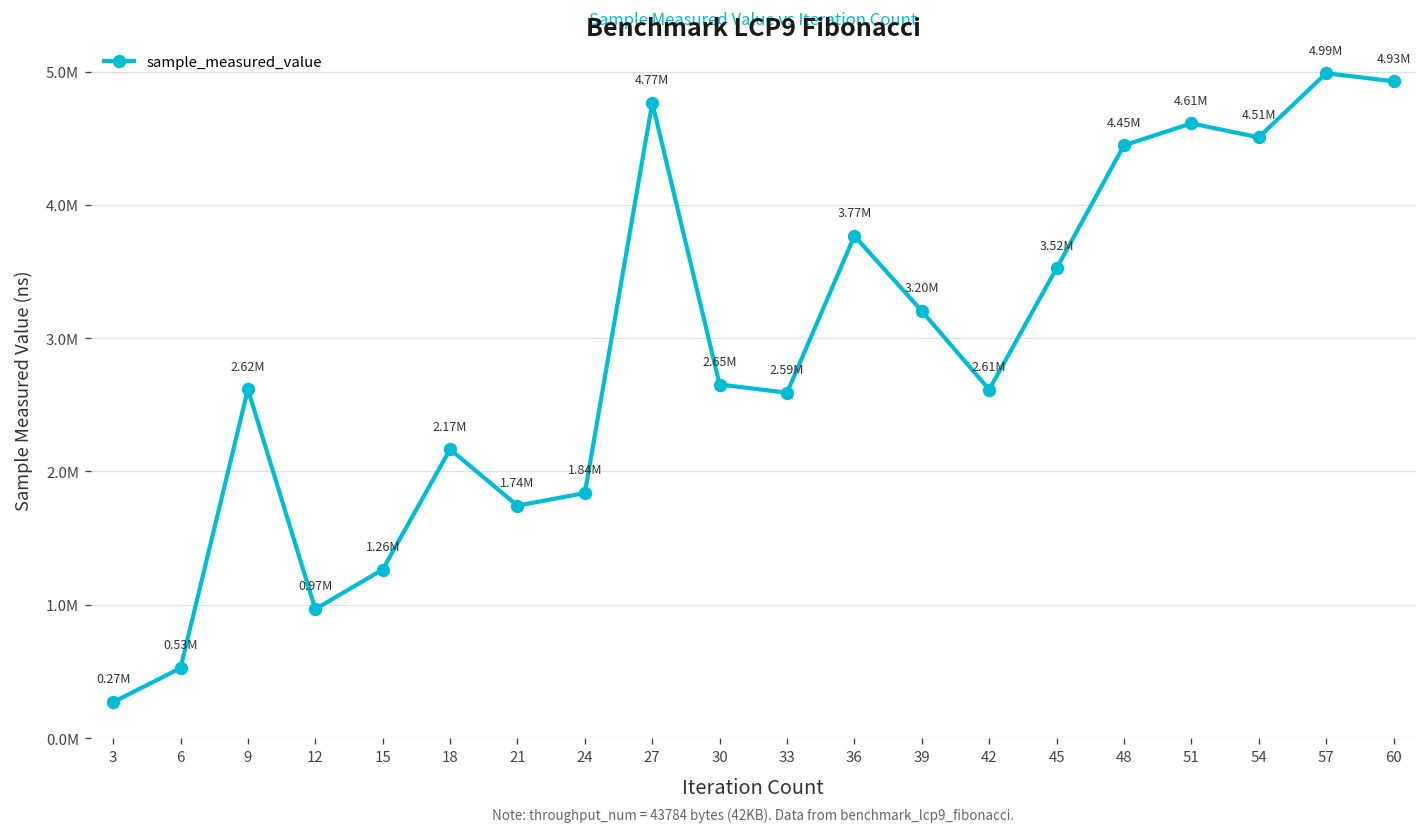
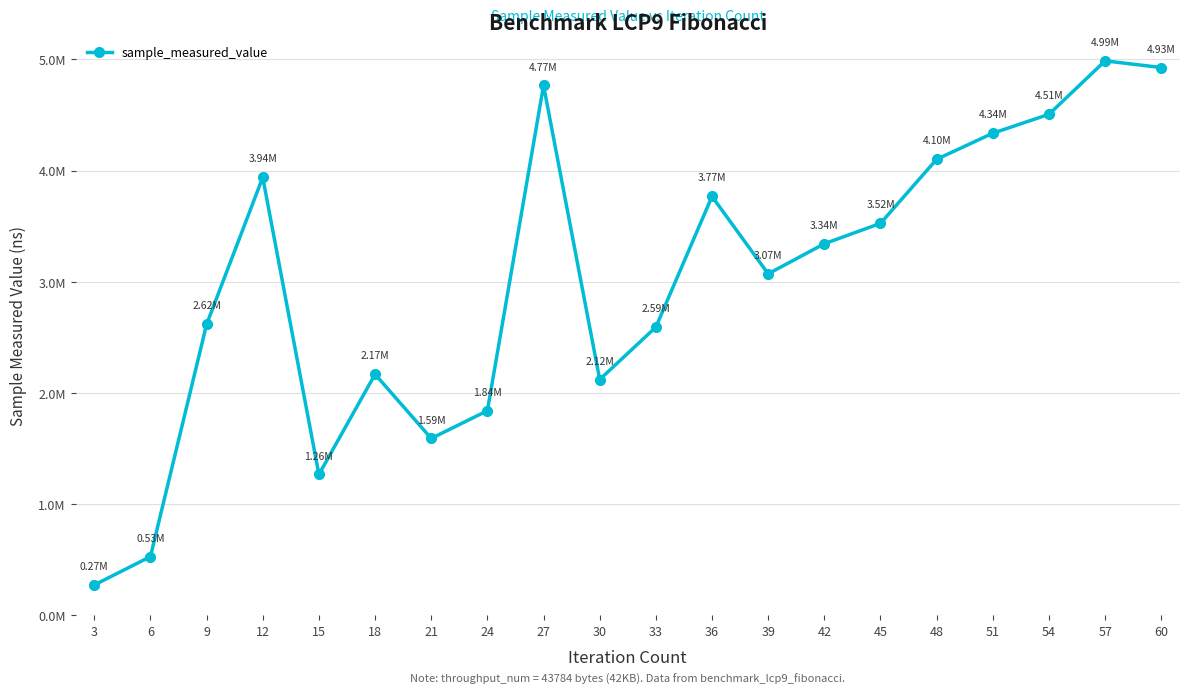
12: 0.97M -> 3.94M
21: 1.74M -> 1.59M
30: 2.65M -> 2.12M
39: 3.20M -> 3.07M
42: 2.61M -> 3.34M
48: 4.45M -> 4.10M
51: 4.61M -> 4.34M
